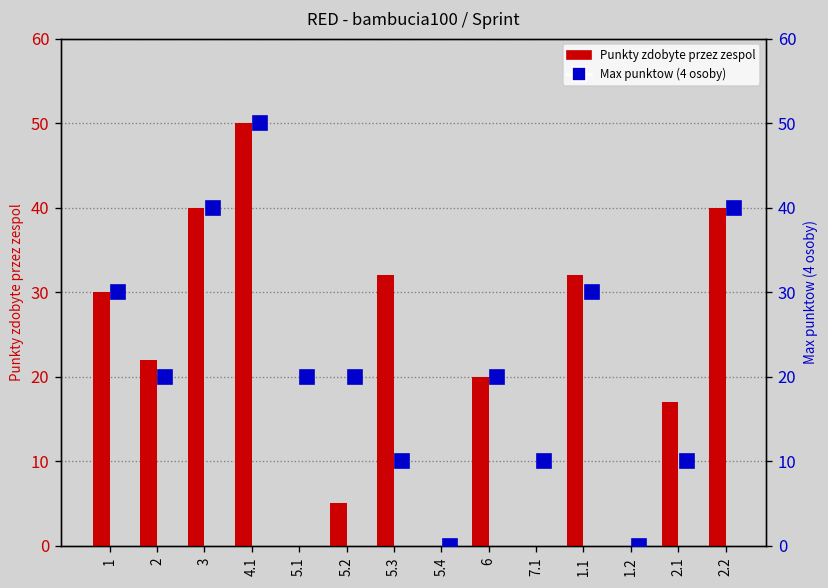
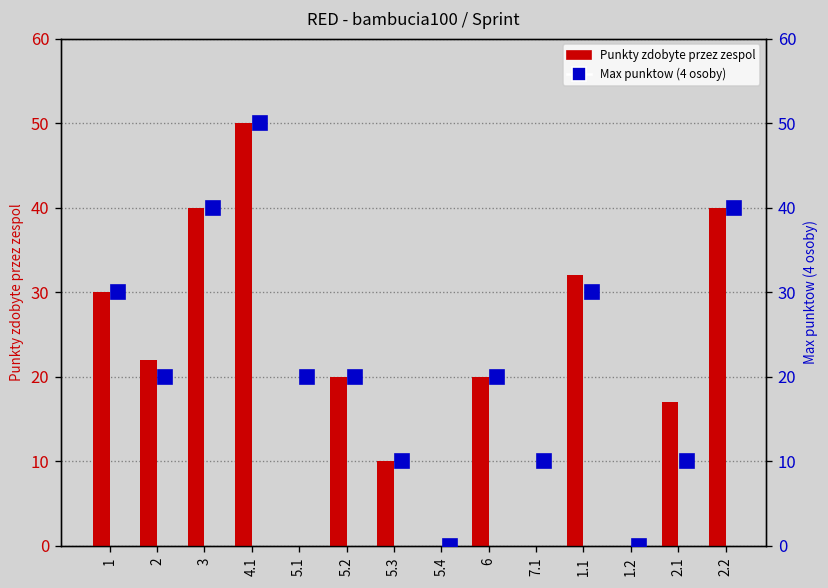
Punkty zdobyte przez zespol, 5.2: 5 -> 20
Punkty zdobyte przez zespol, 5.3: 32 -> 10
